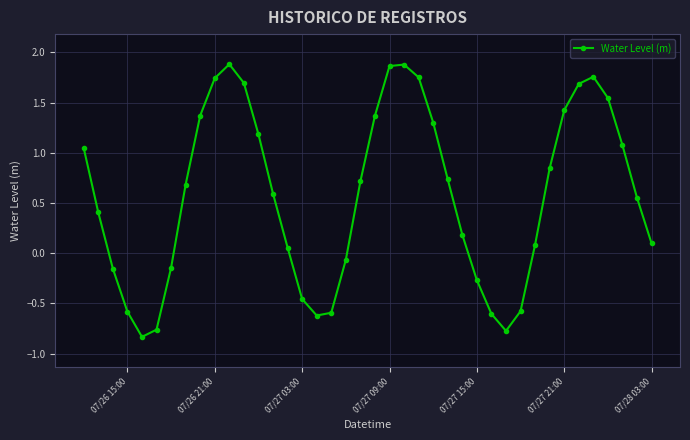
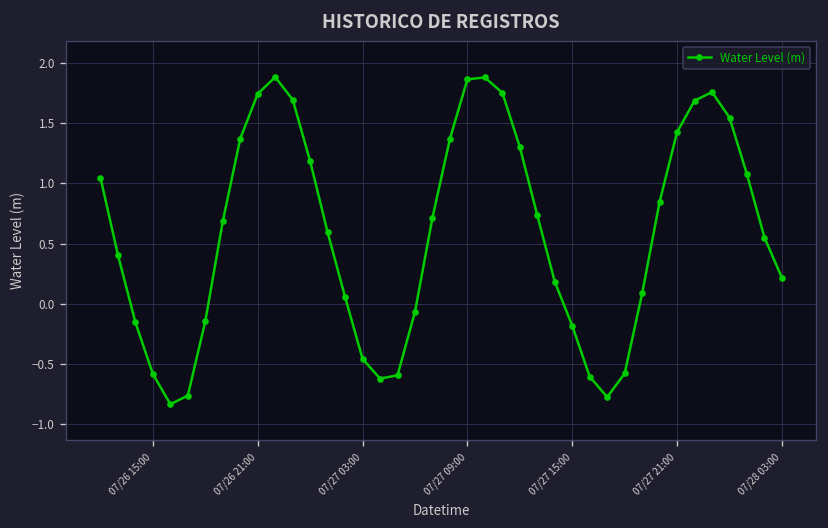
07/27 15:00: -0.27 -> -0.18
07/28 03:00: 0.10 -> 0.22
